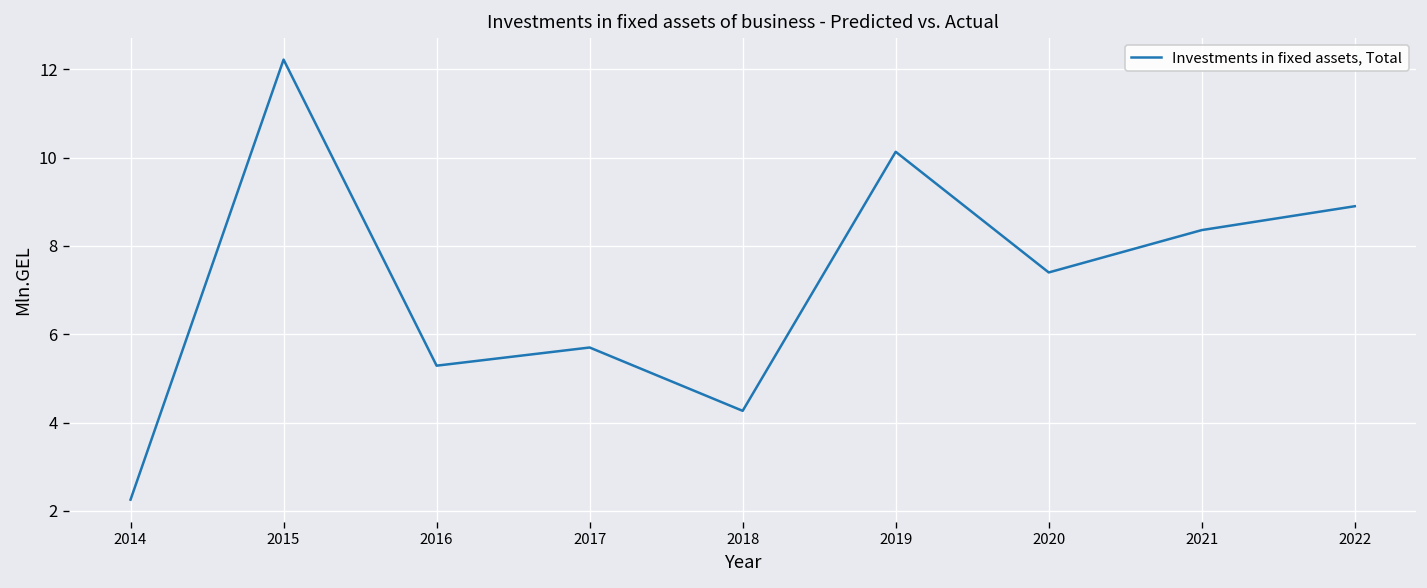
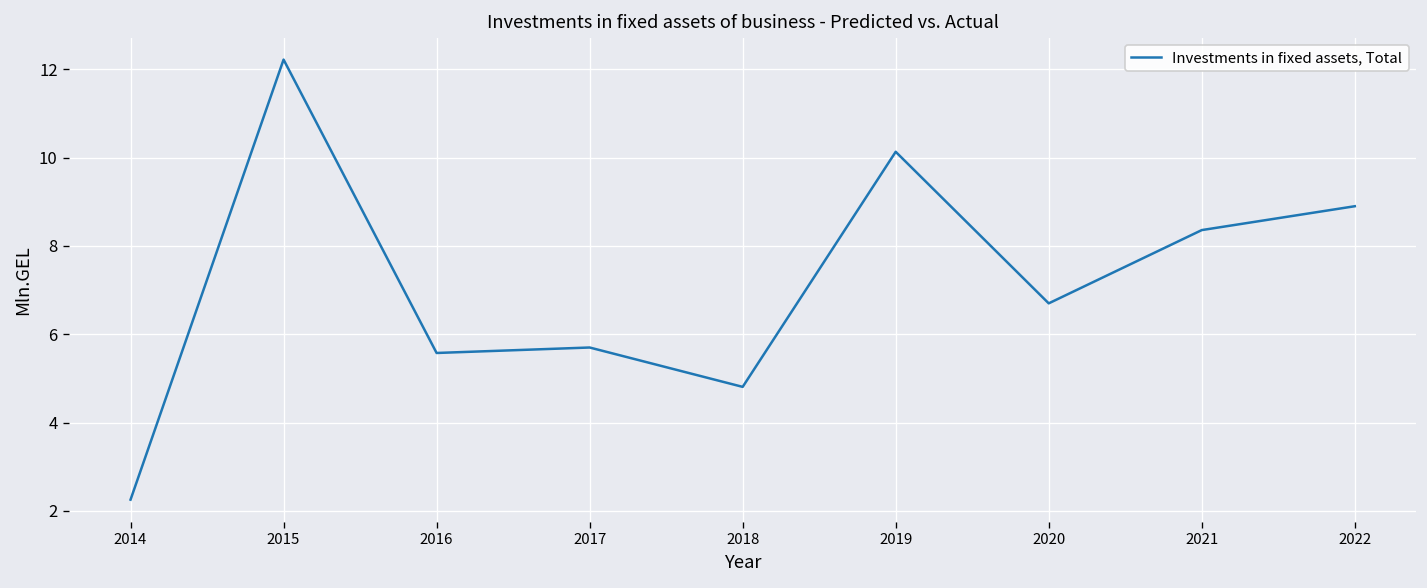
2016: 5.3 -> 5.6
2018: 4.3 -> 4.8
2020: 7.4 -> 6.7
